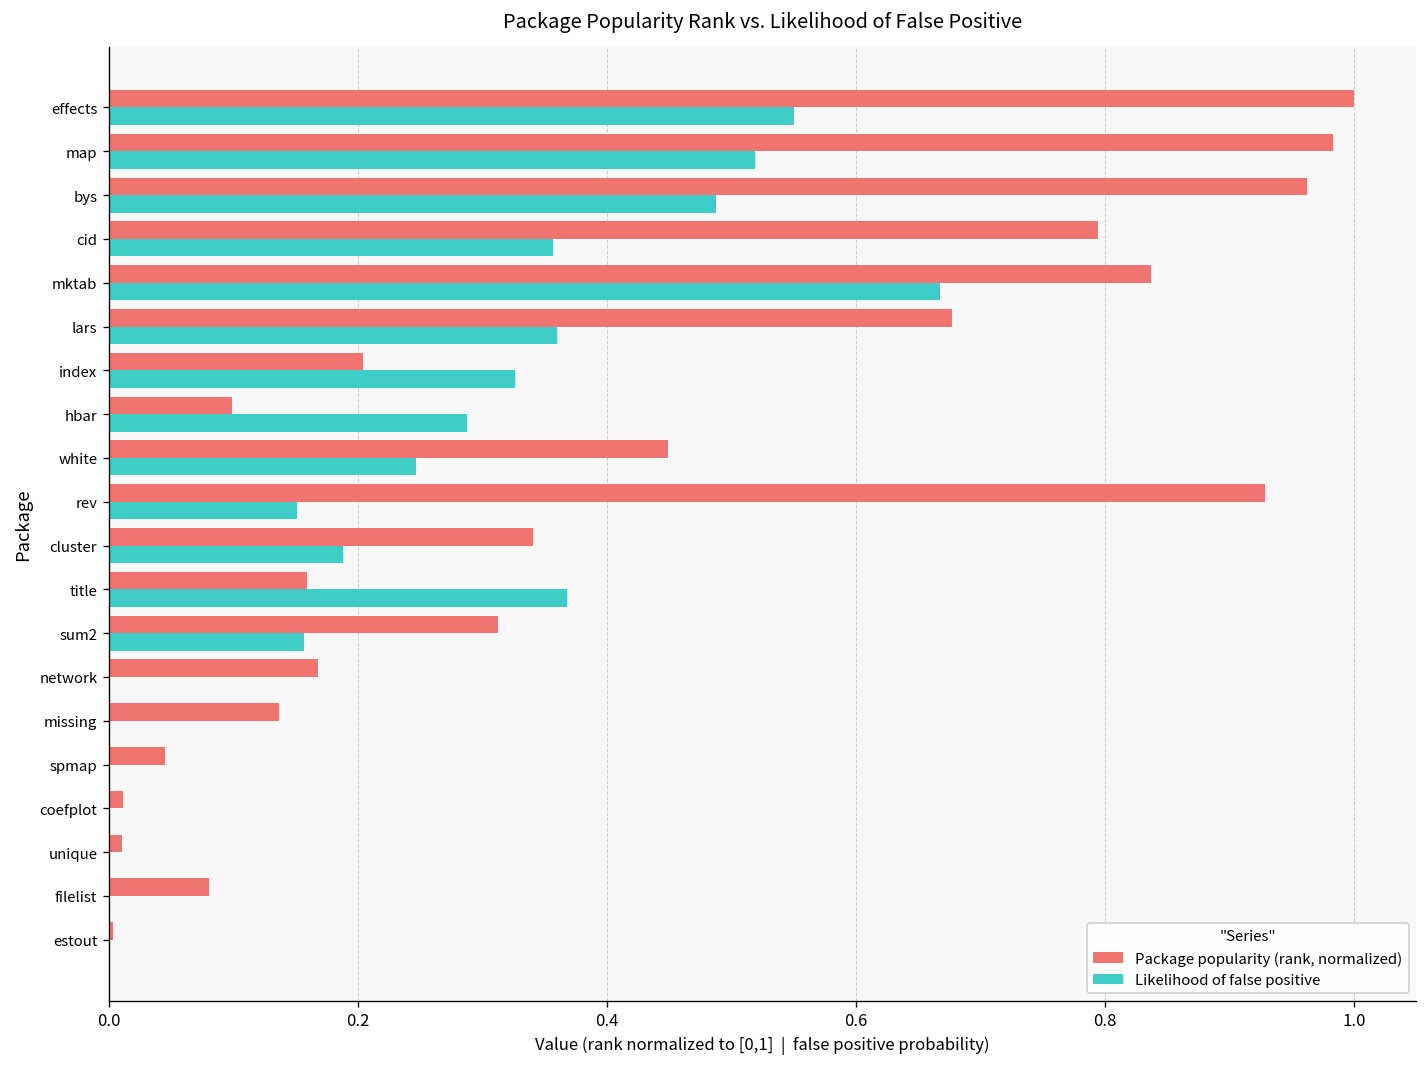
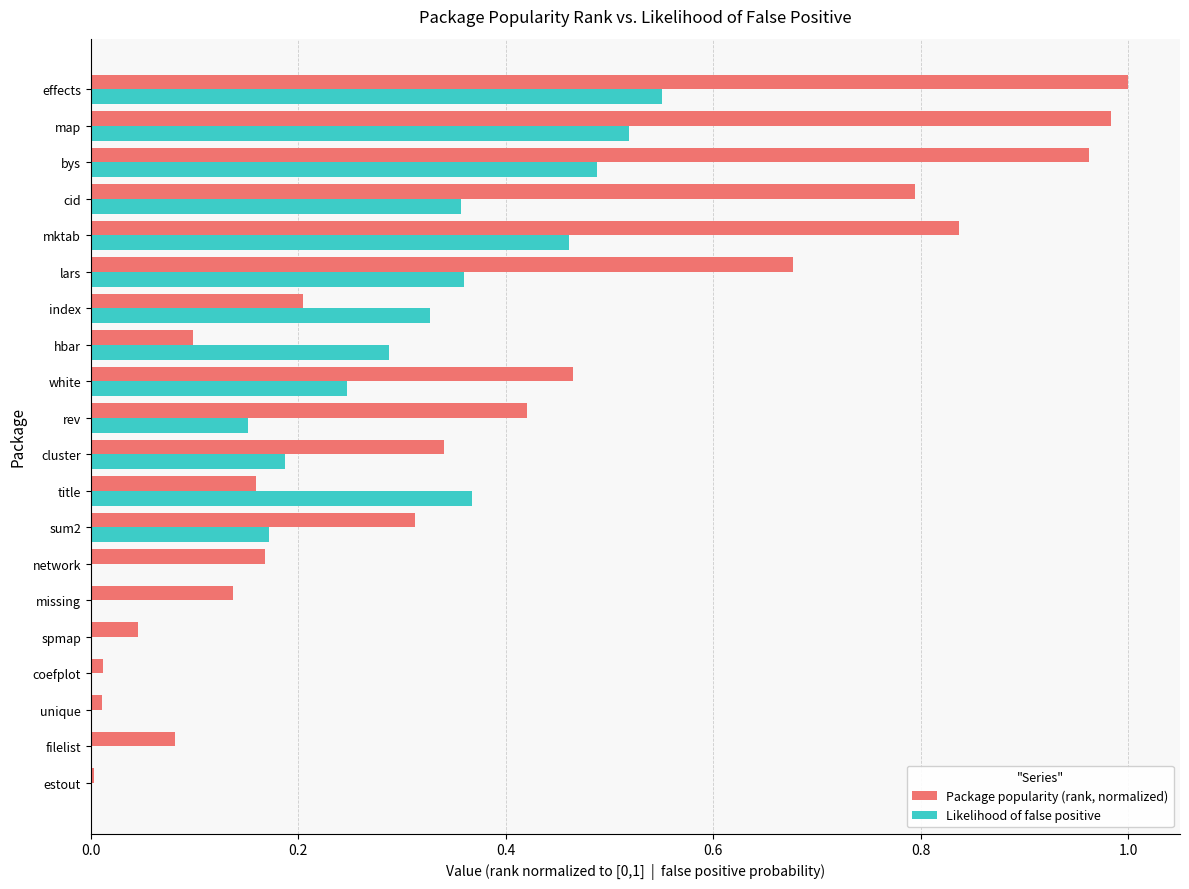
Likelihood of false positive, mktab: 0.668 -> 0.461
Package popularity (rank, normalized), white: 0.449 -> 0.465
Package popularity (rank, normalized), rev: 0.929 -> 0.420
Likelihood of false positive, sum2: 0.157 -> 0.172
